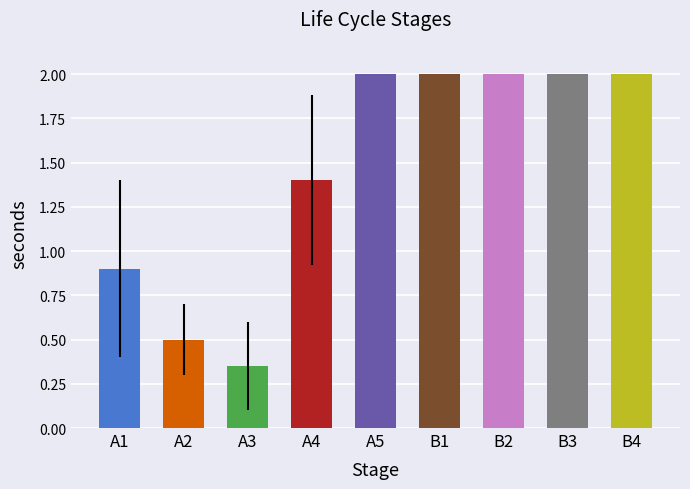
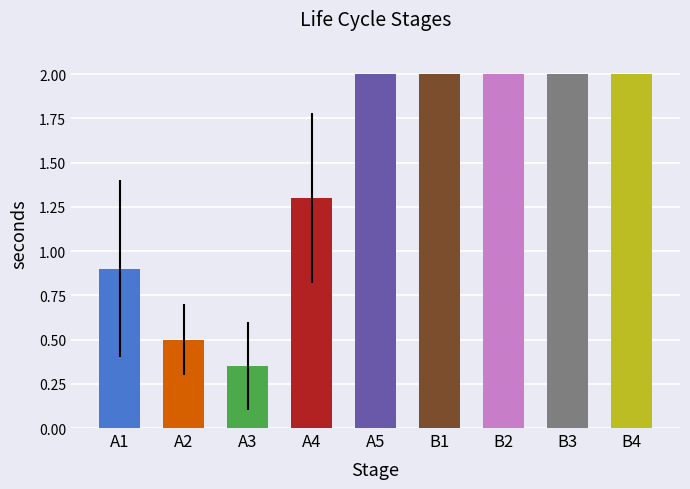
A4: 1.4 -> 1.3
